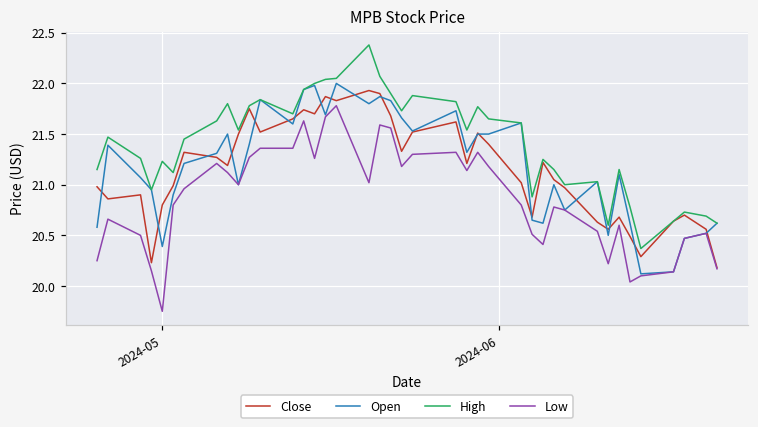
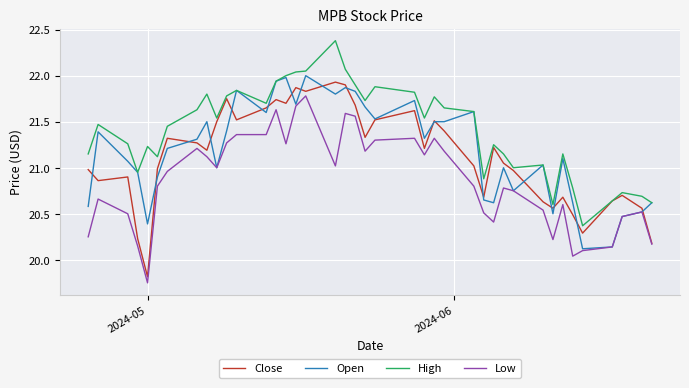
Close, 2024-05: 20.8 -> 19.8
